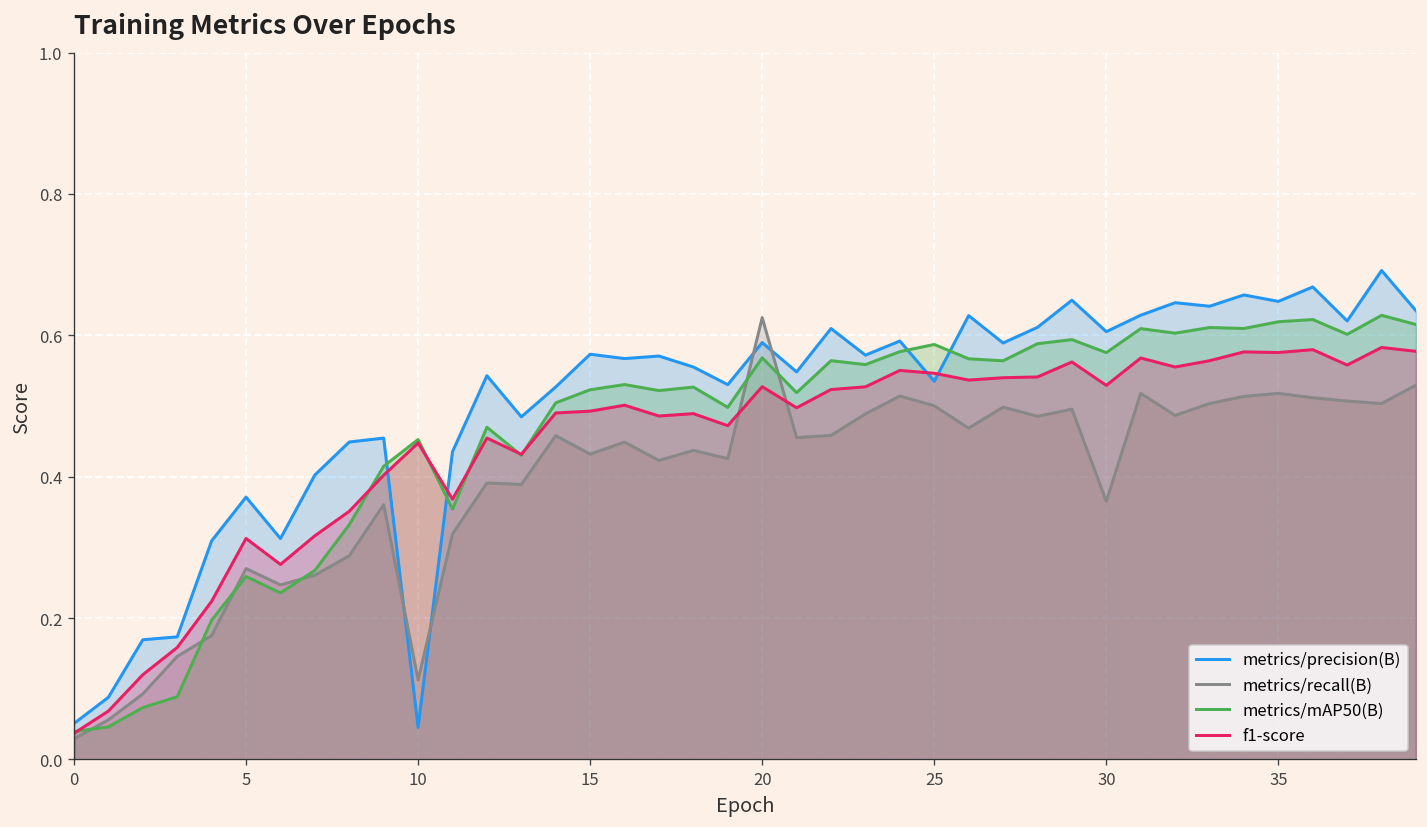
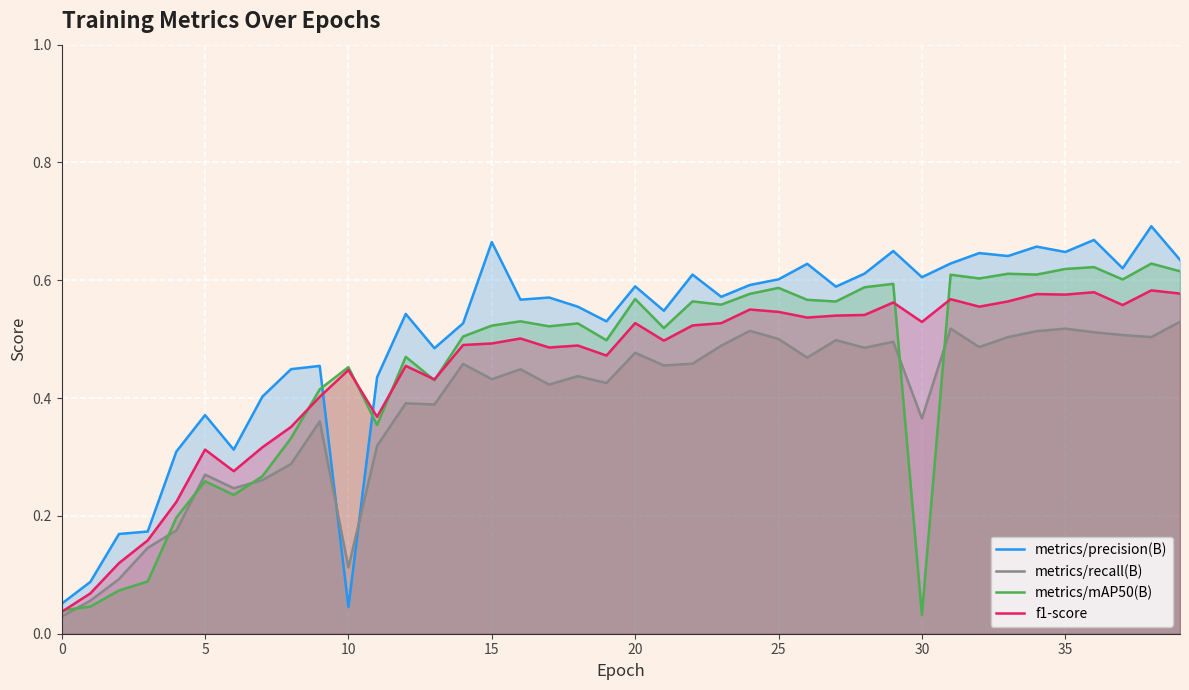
metrics/precision(B), 15: 0.57 -> 0.66
metrics/recall(B), 20: 0.63 -> 0.48
metrics/precision(B), 25: 0.54 -> 0.60
metrics/mAP50(B), 30: 0.58 -> 0.03
